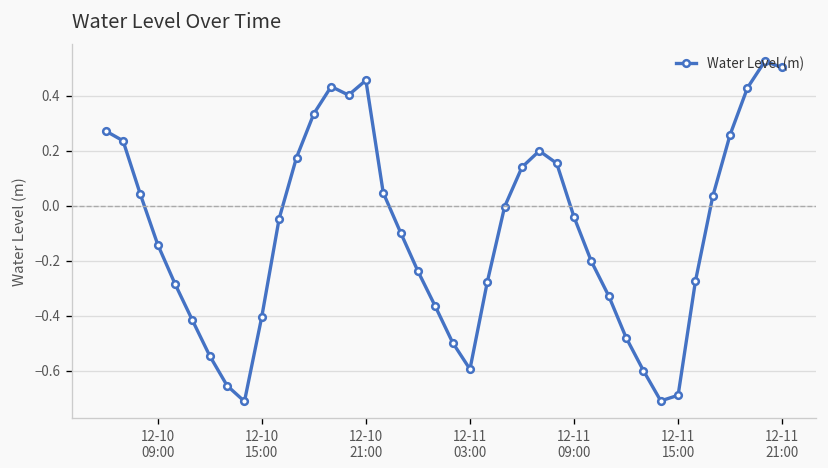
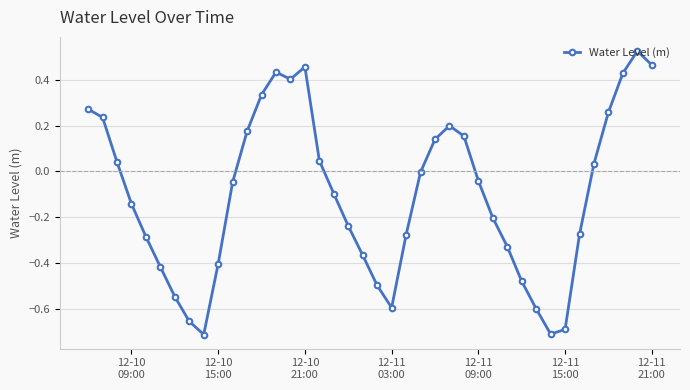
12-11 21:00: 0.50 -> 0.46
